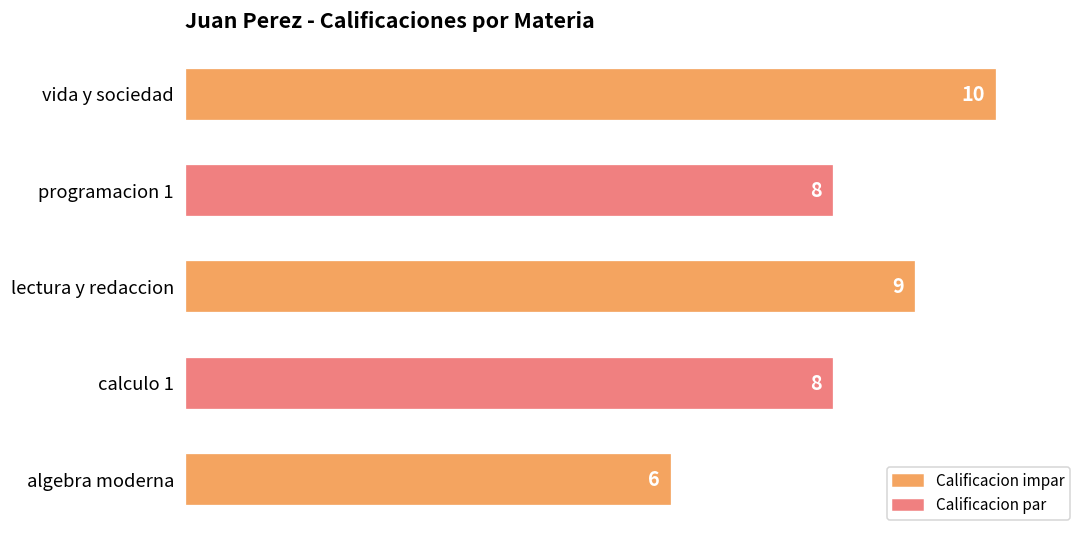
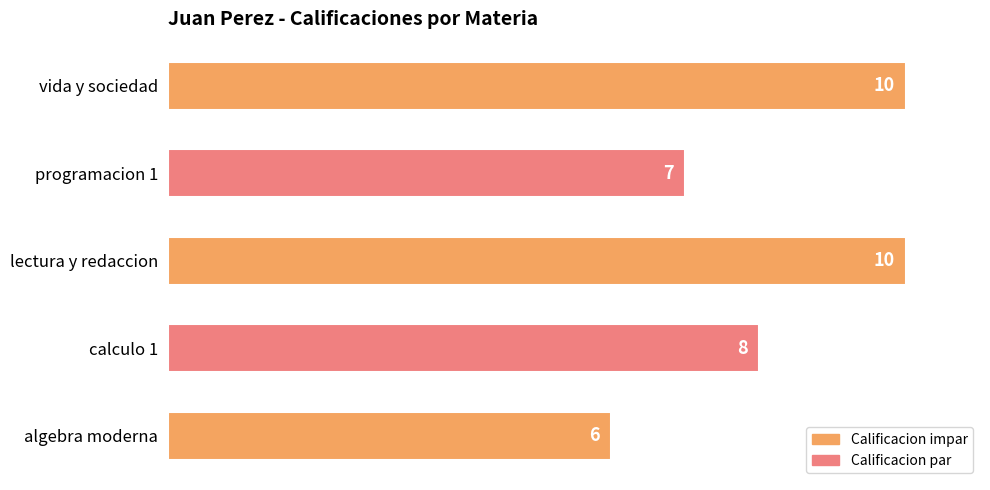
programacion 1: 8 -> 7
lectura y redaccion: 9 -> 10
